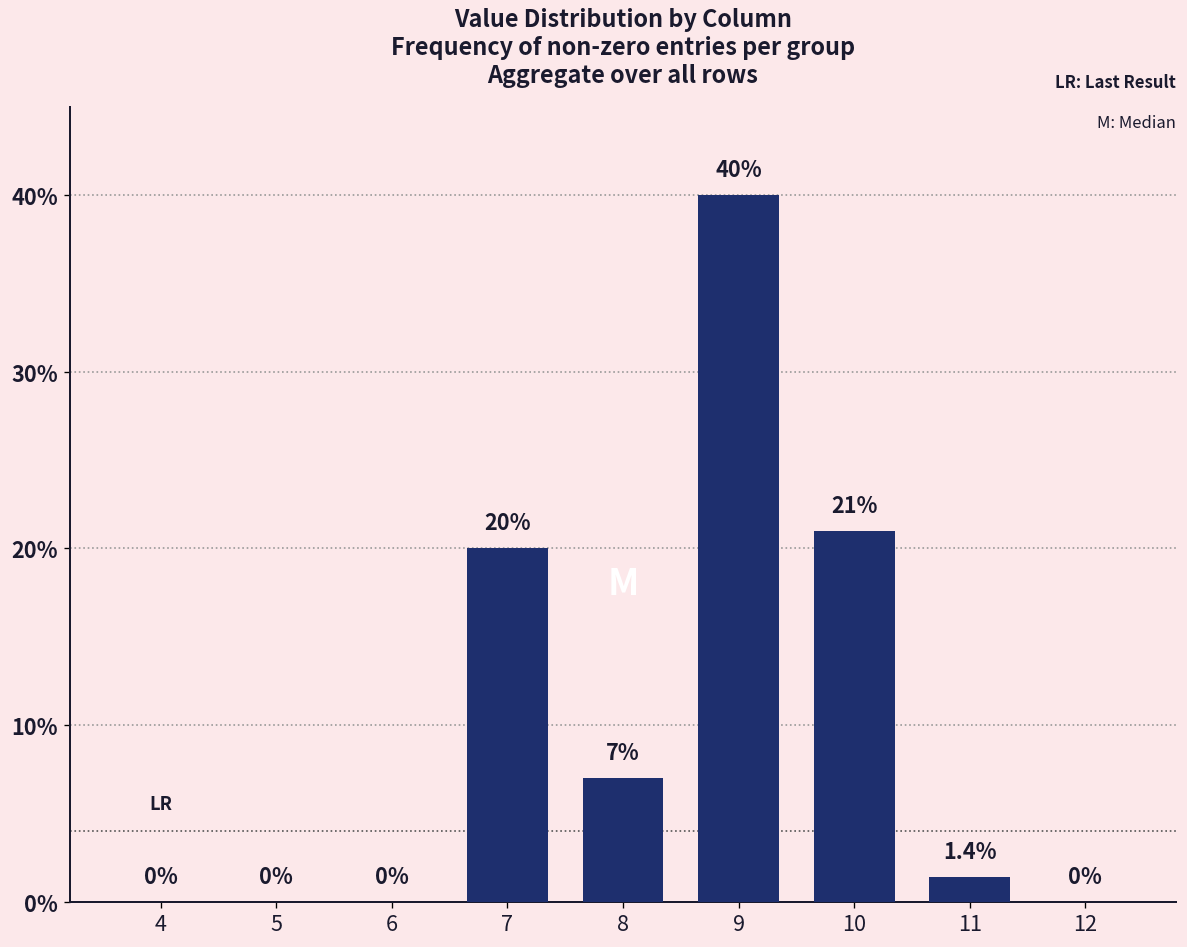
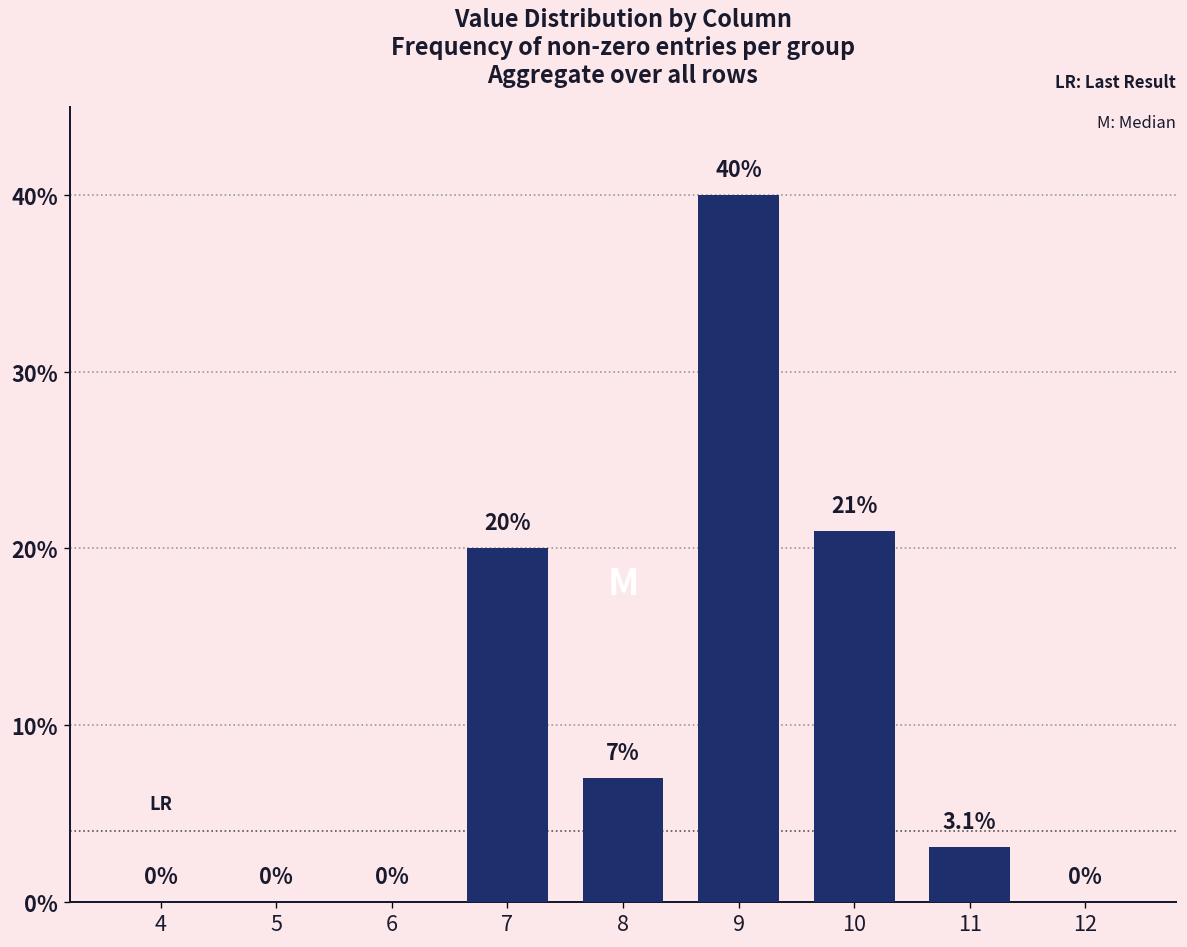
11: 1.4% -> 3.1%
